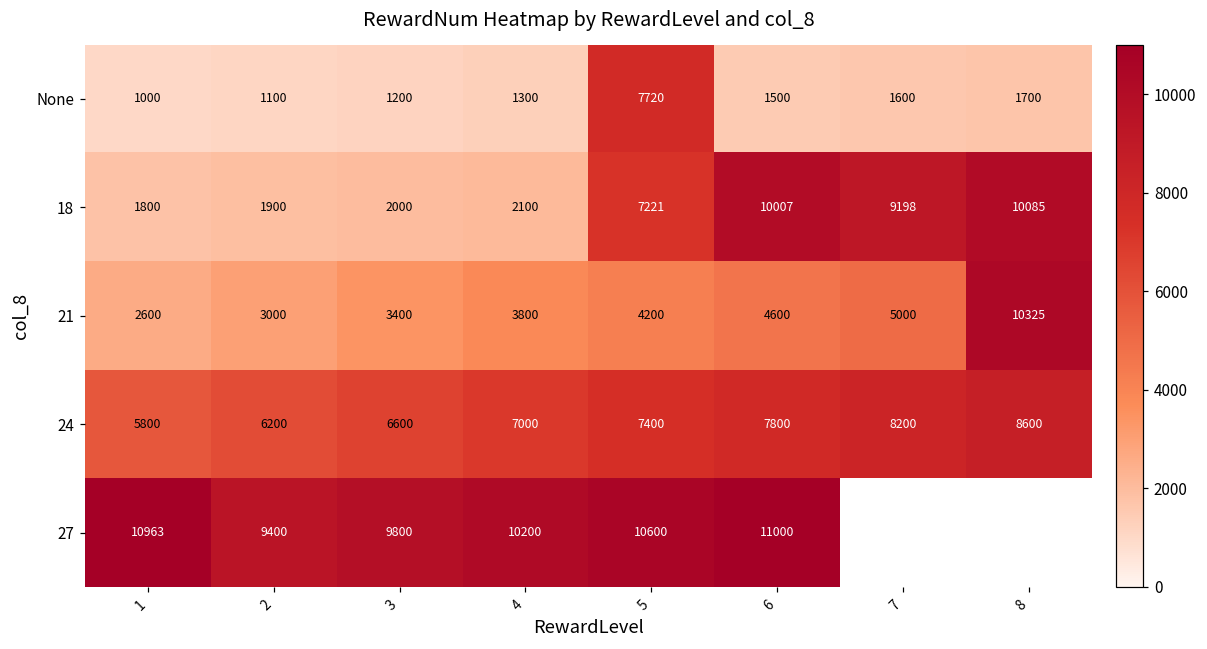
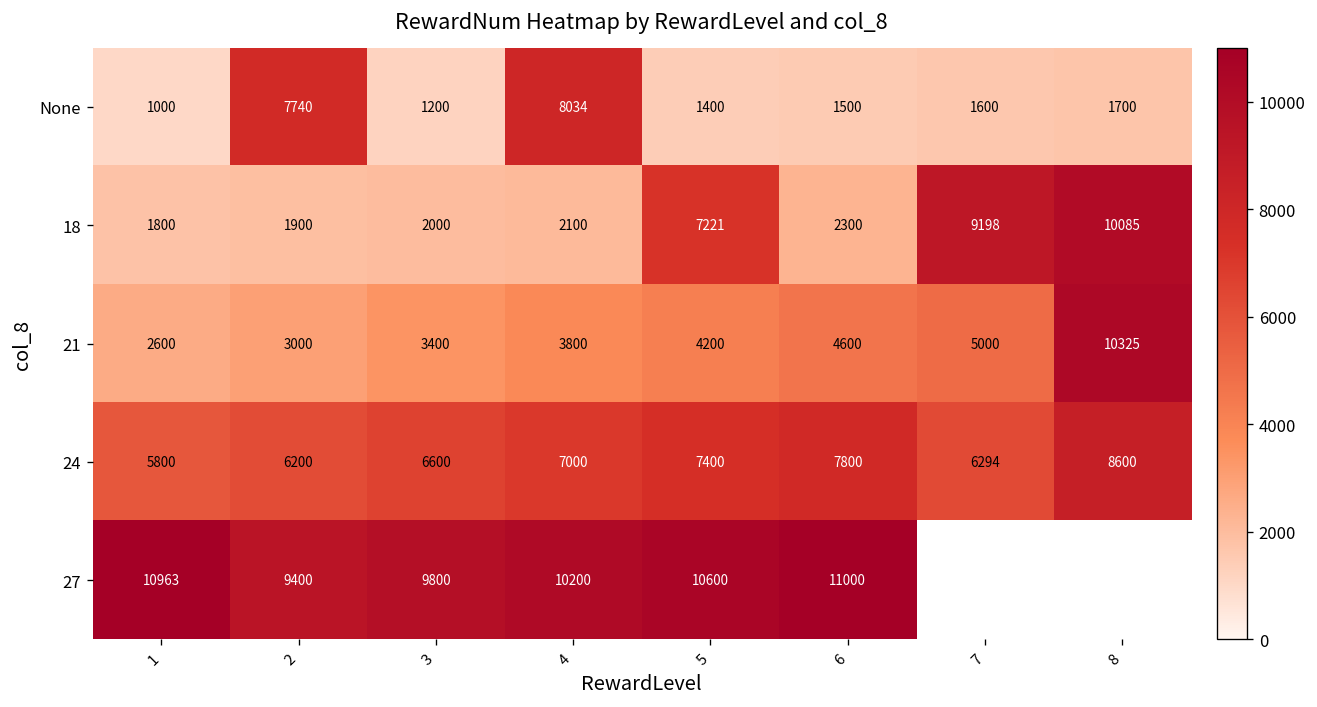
None, 2: 1100 -> 7740
None, 4: 1300 -> 8034
None, 5: 7720 -> 1400
18, 6: 10007 -> 2300
24, 7: 8200 -> 6294
